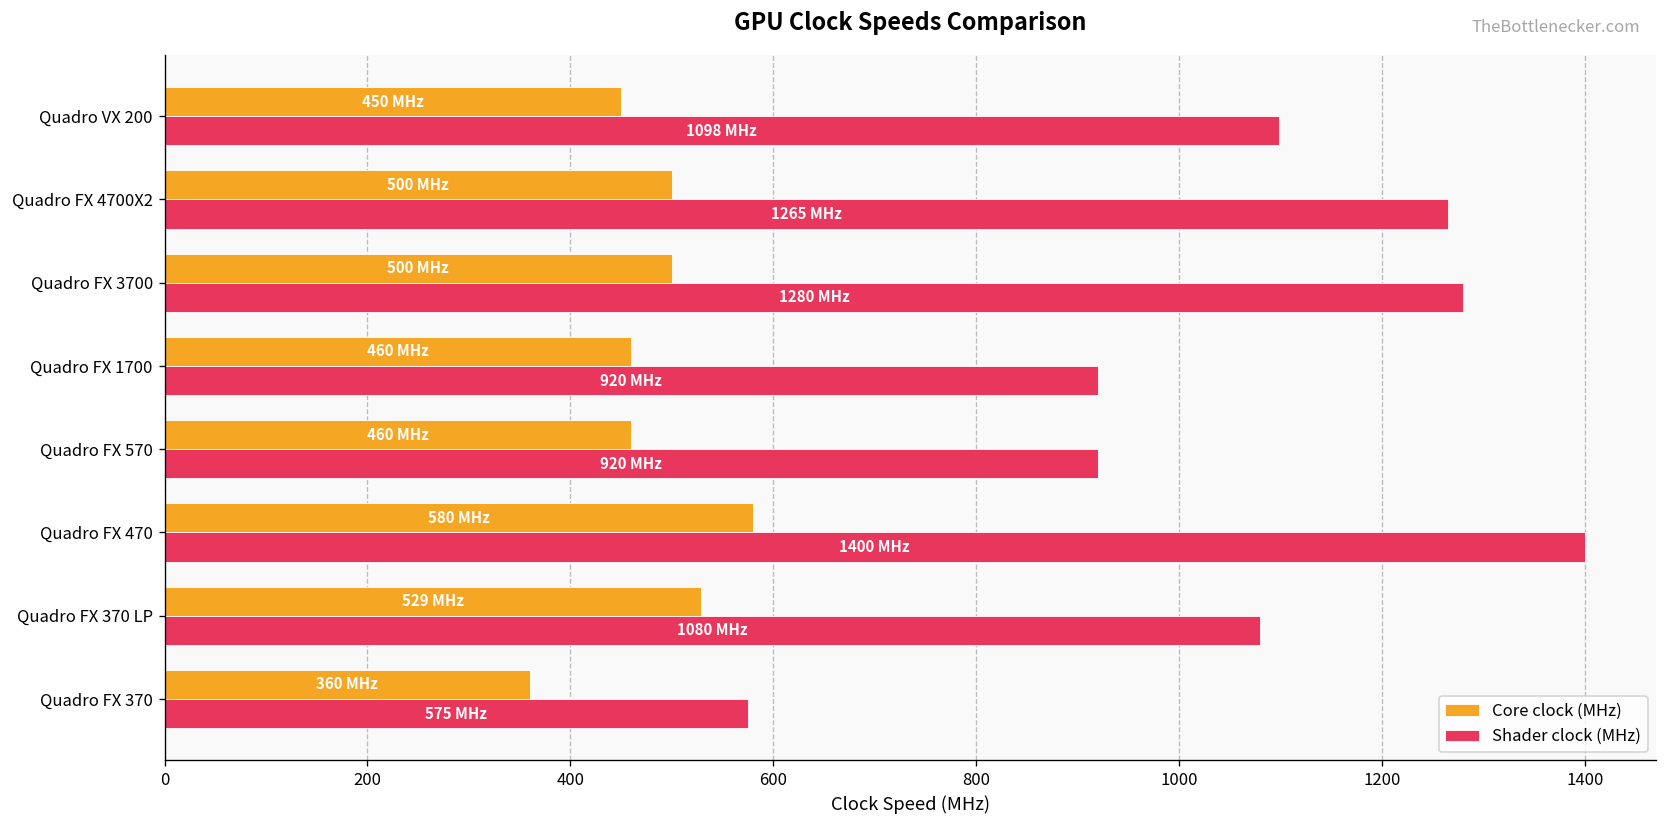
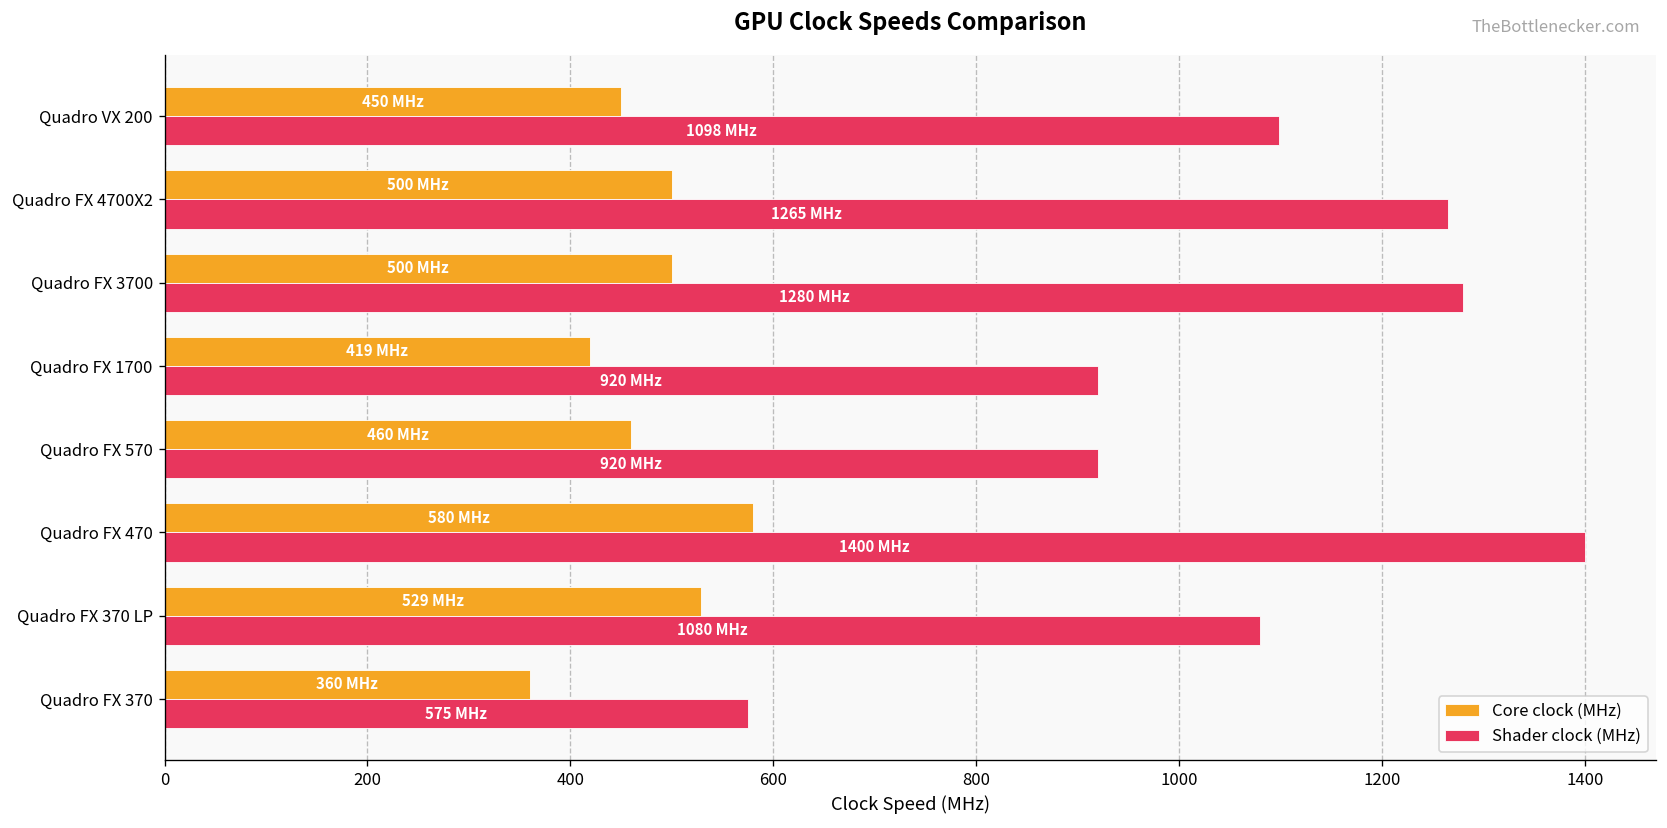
Core clock (MHz), Quadro FX 1700: 460 -> 419
